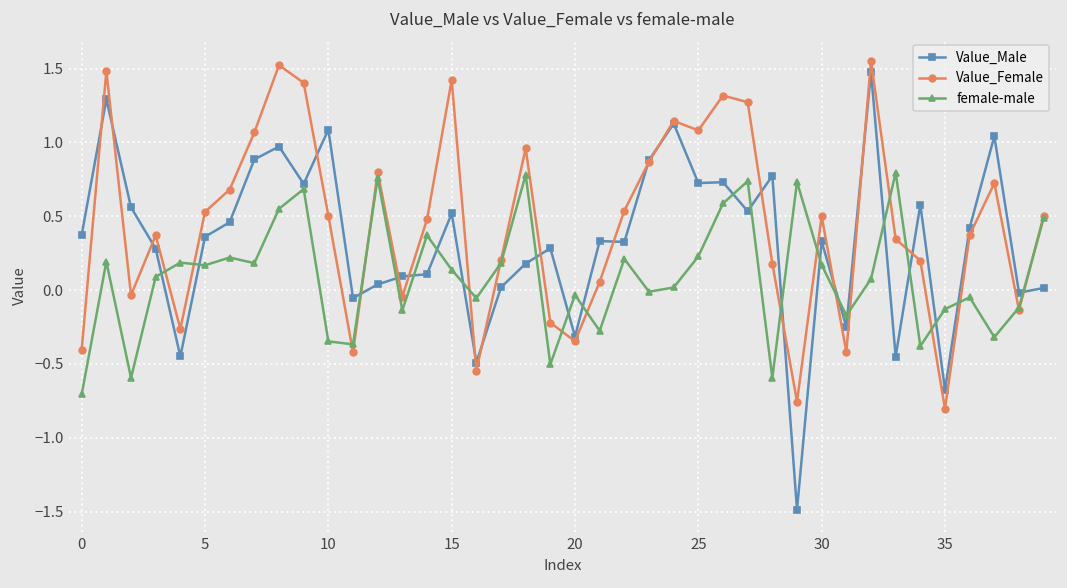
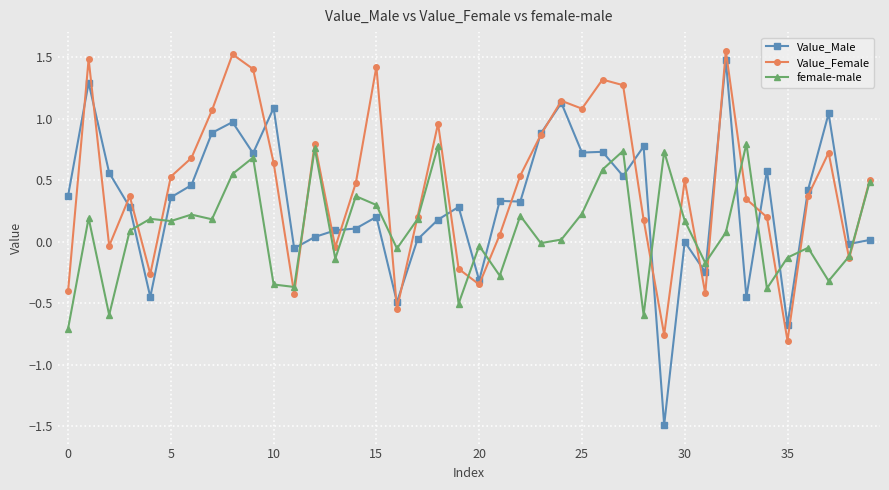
Value_Female, 10: 0.50 -> 0.64
Value_Male, 15: 0.52 -> 0.20
female-male, 15: 0.14 -> 0.30
Value_Male, 30: 0.33 -> 0.00
